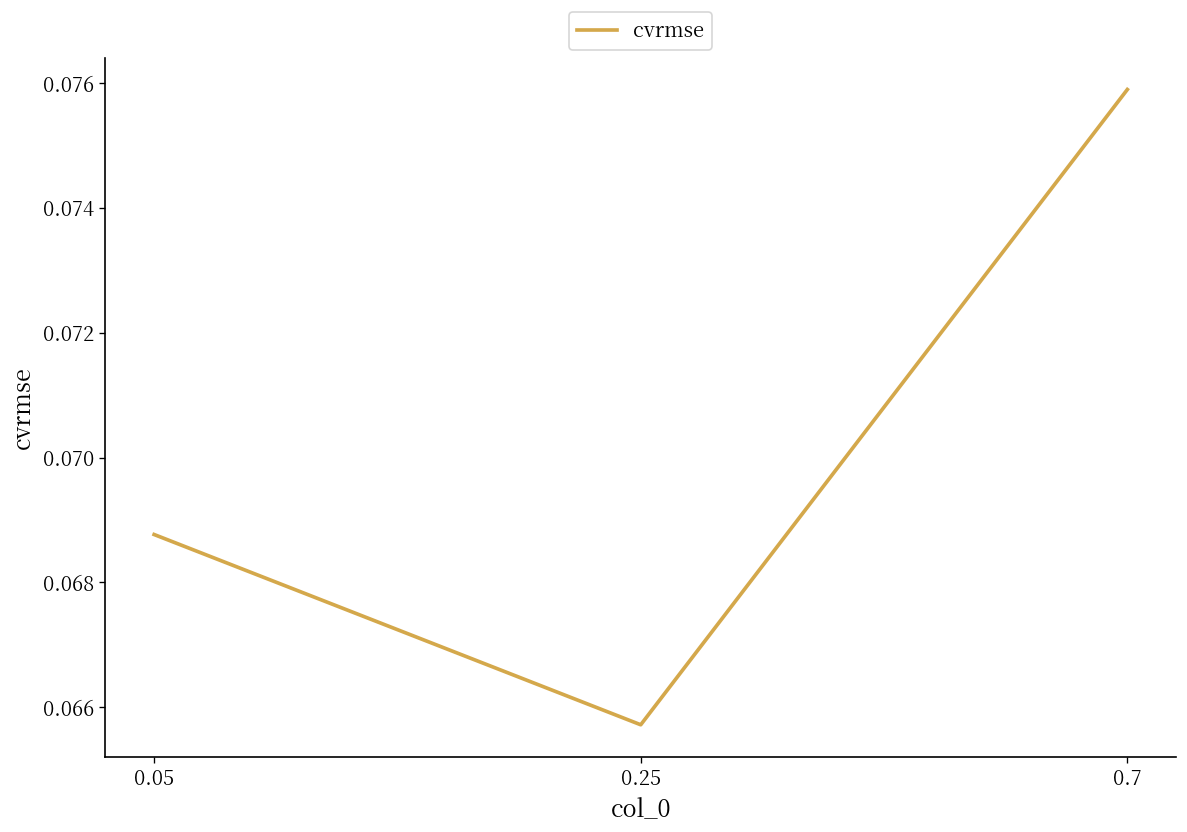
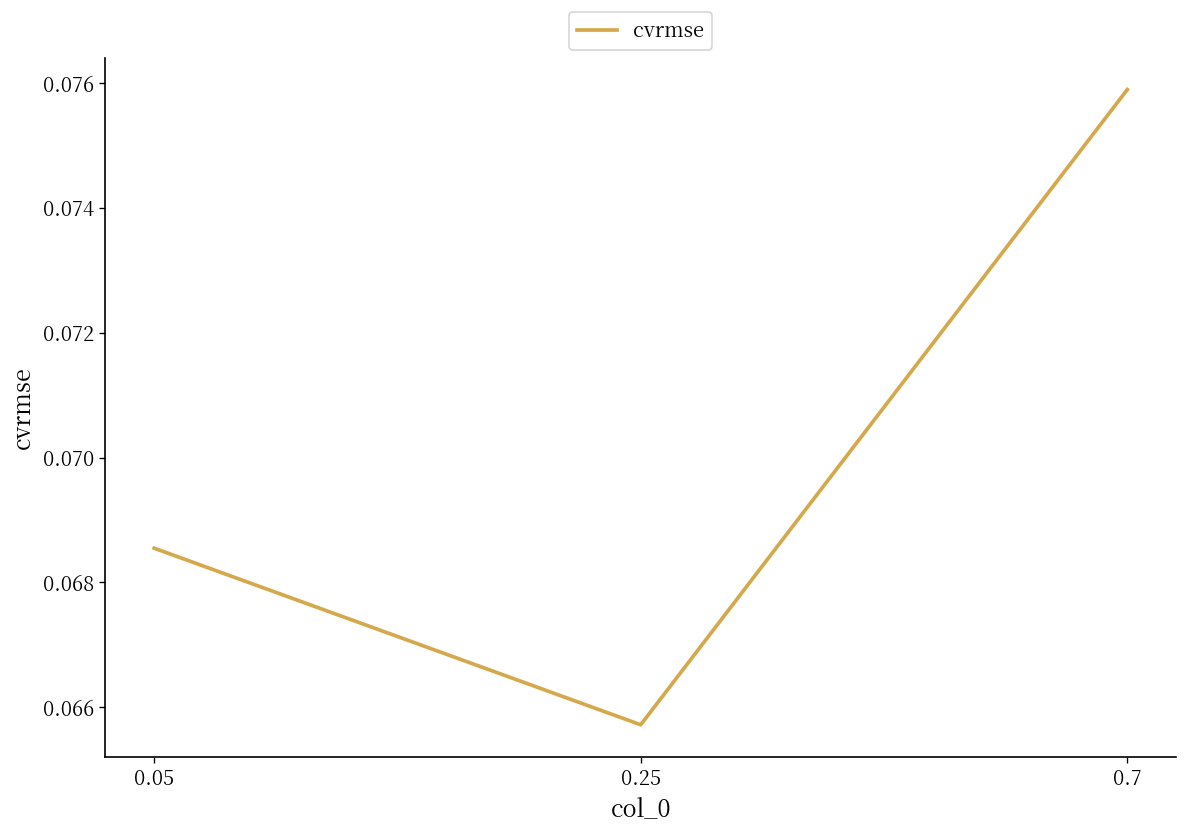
0.05: 0.0688 -> 0.0685
